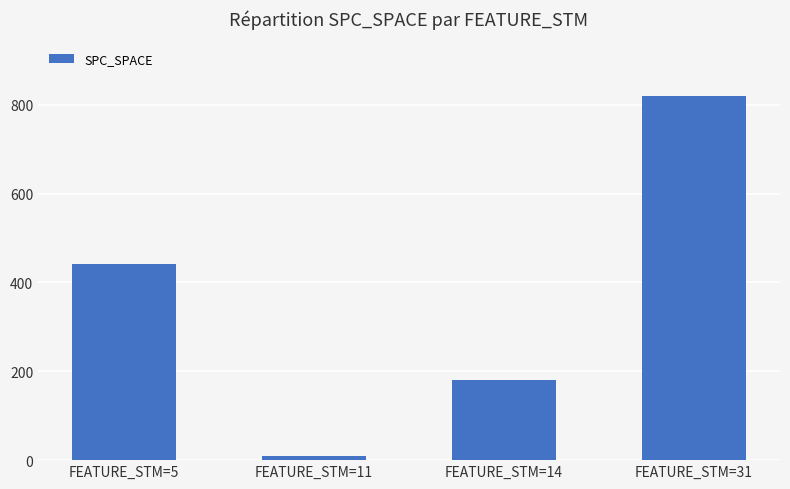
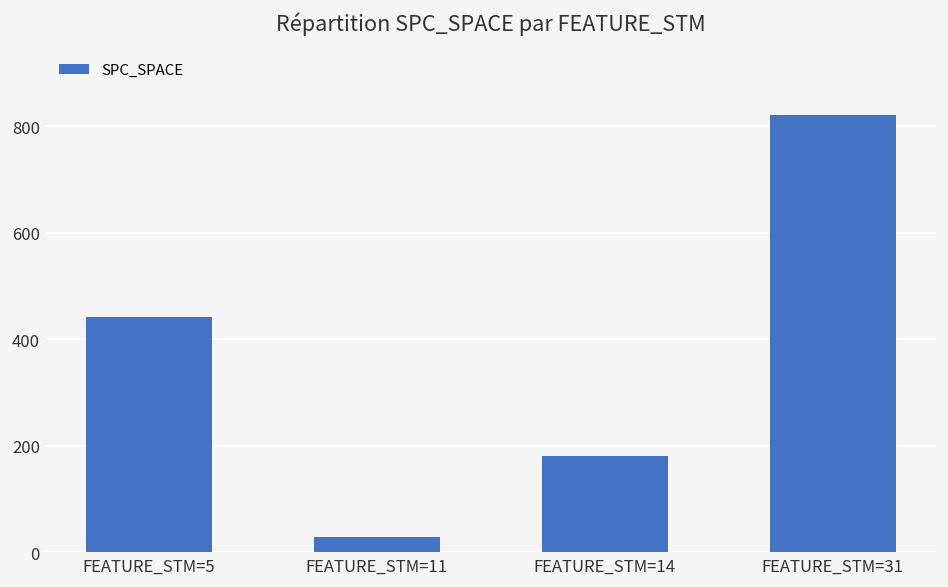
FEATURE_STM=11: 10 -> 30
